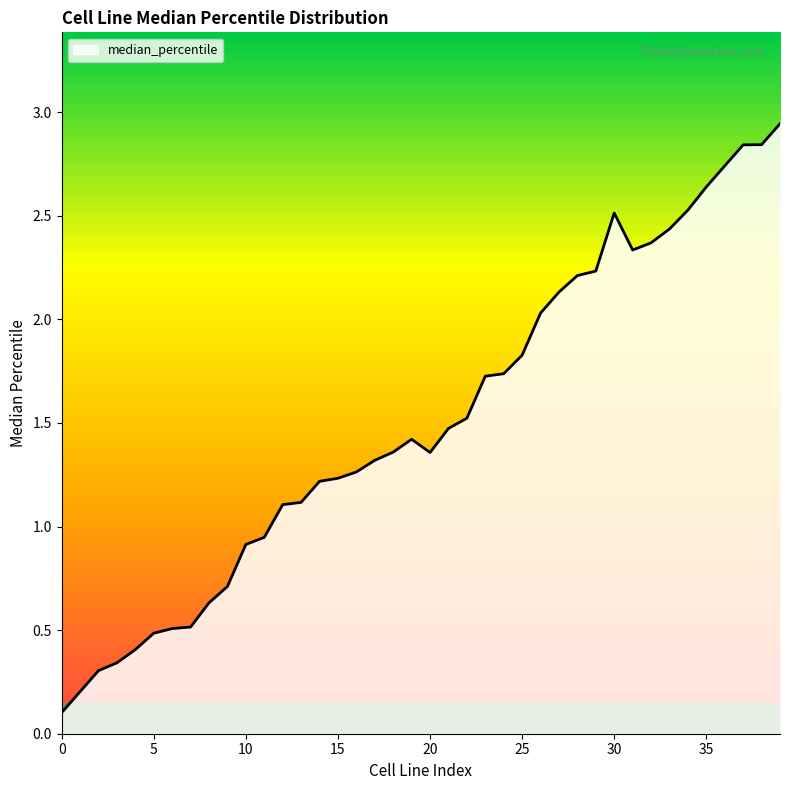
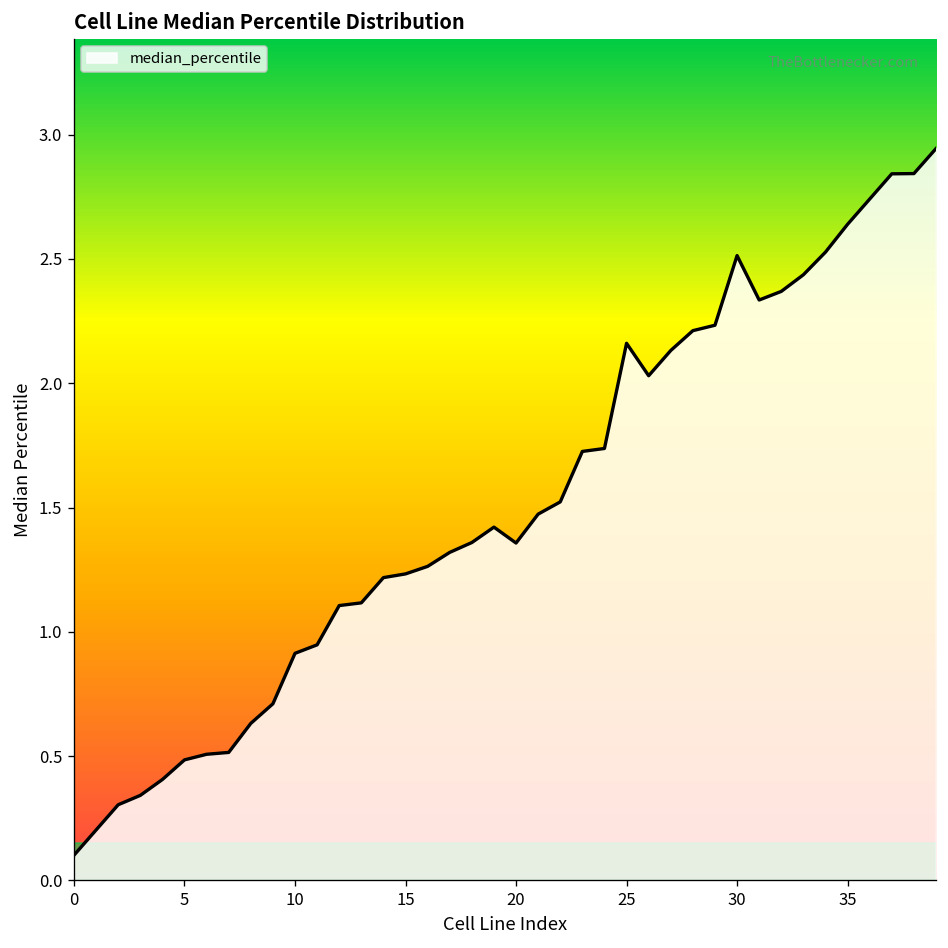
25: 1.83 -> 2.16
